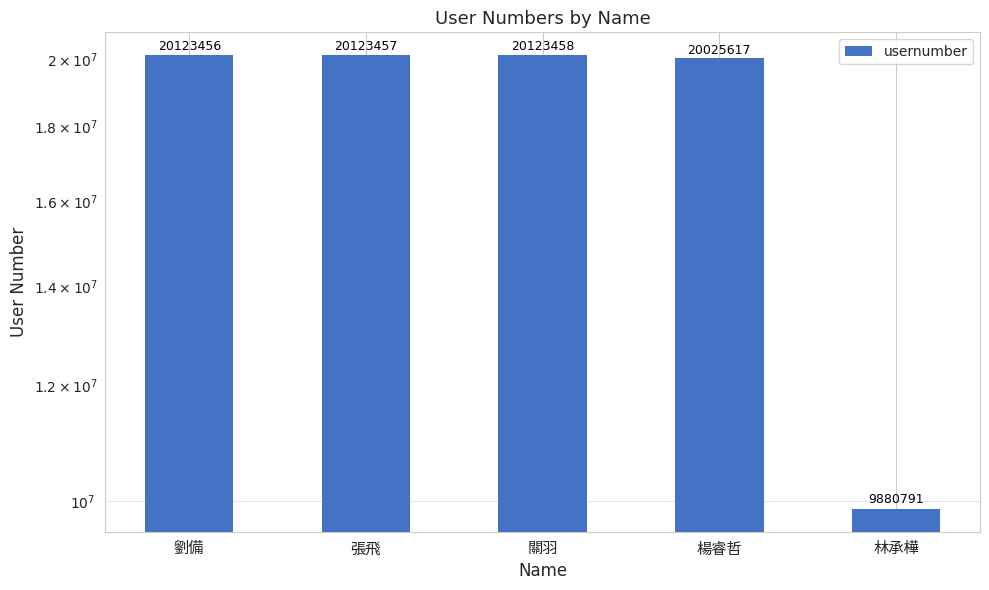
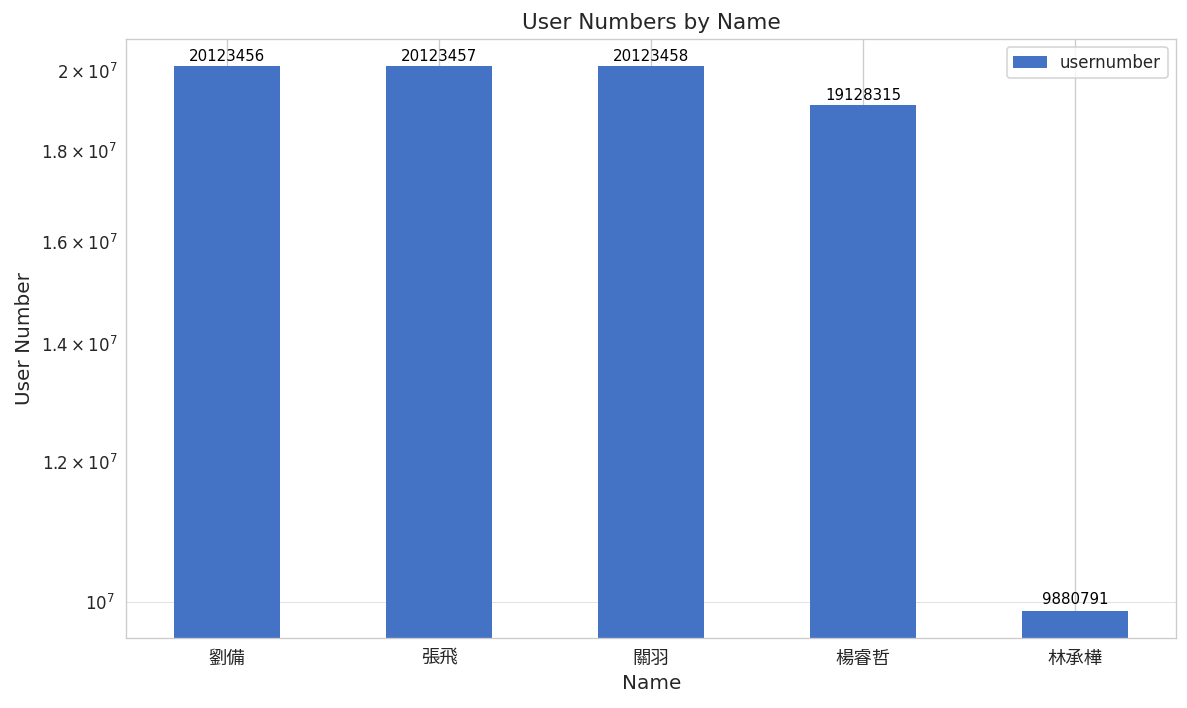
楊睿哲: 20025617 -> 19128315
